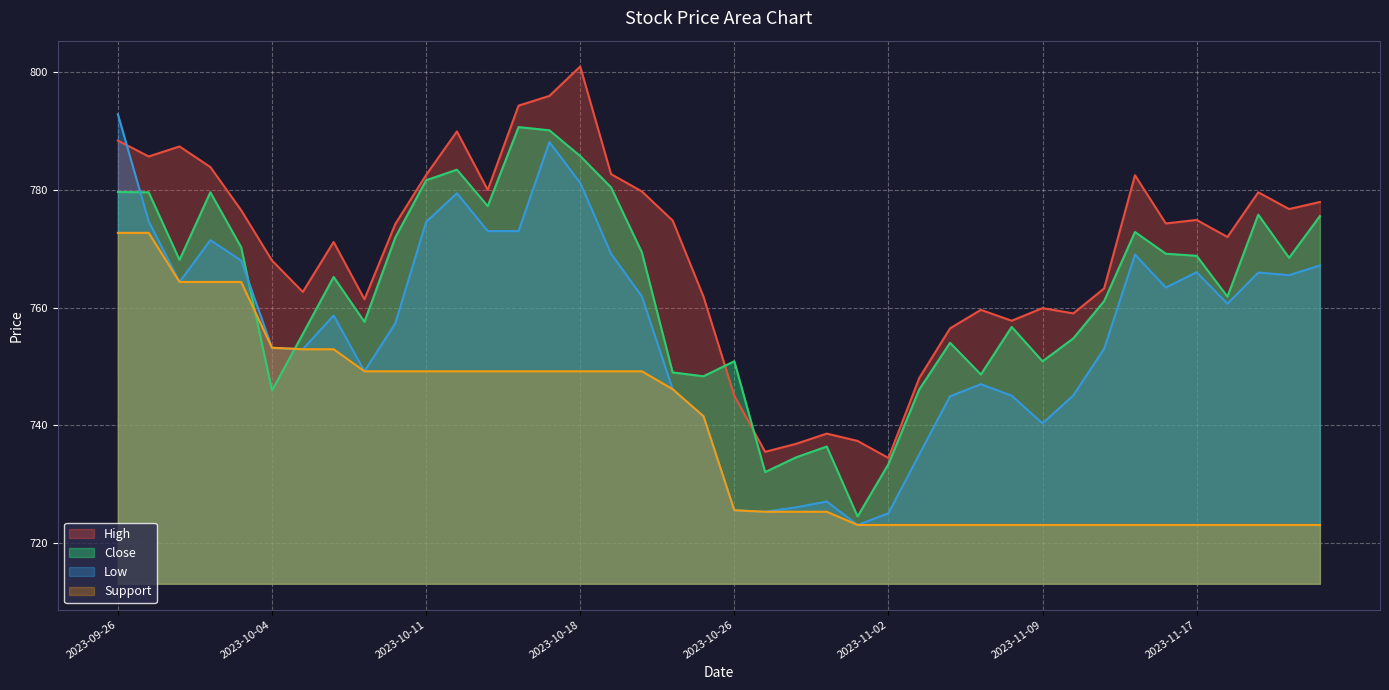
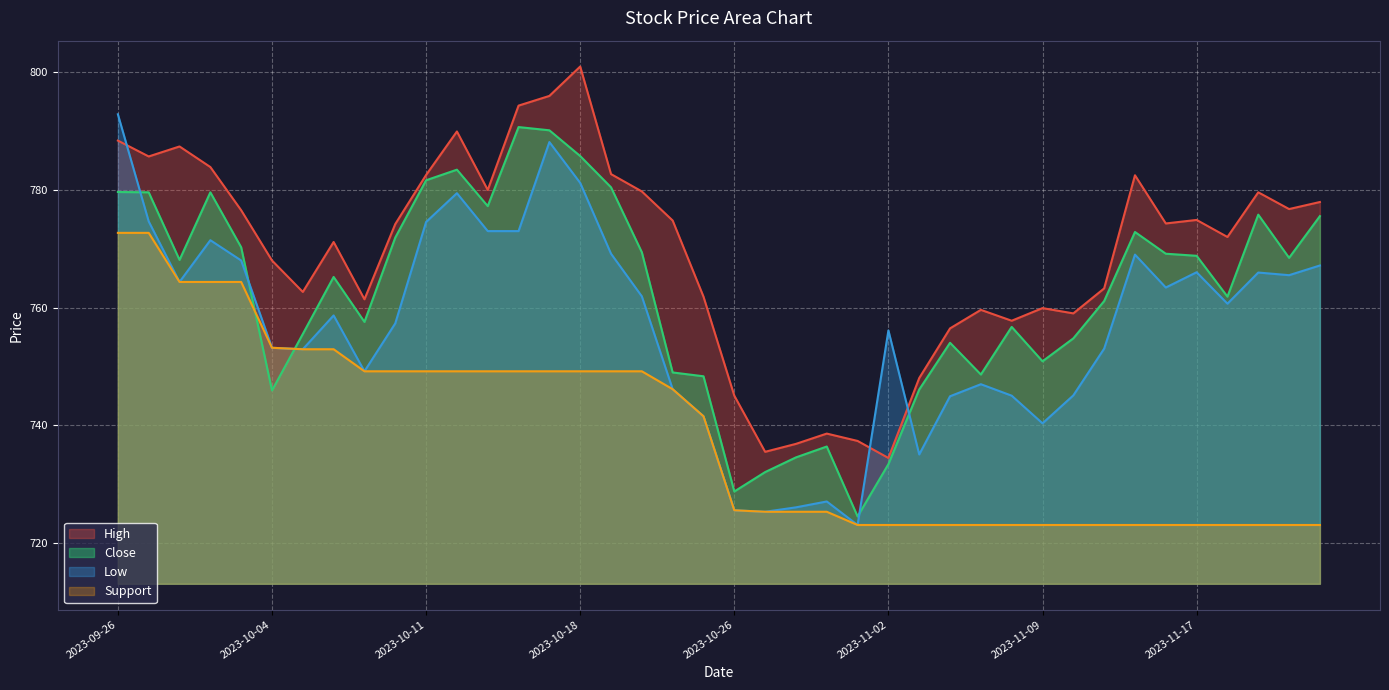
Close, 2023-10-26: 751 -> 729
Low, 2023-11-02: 725 -> 756
